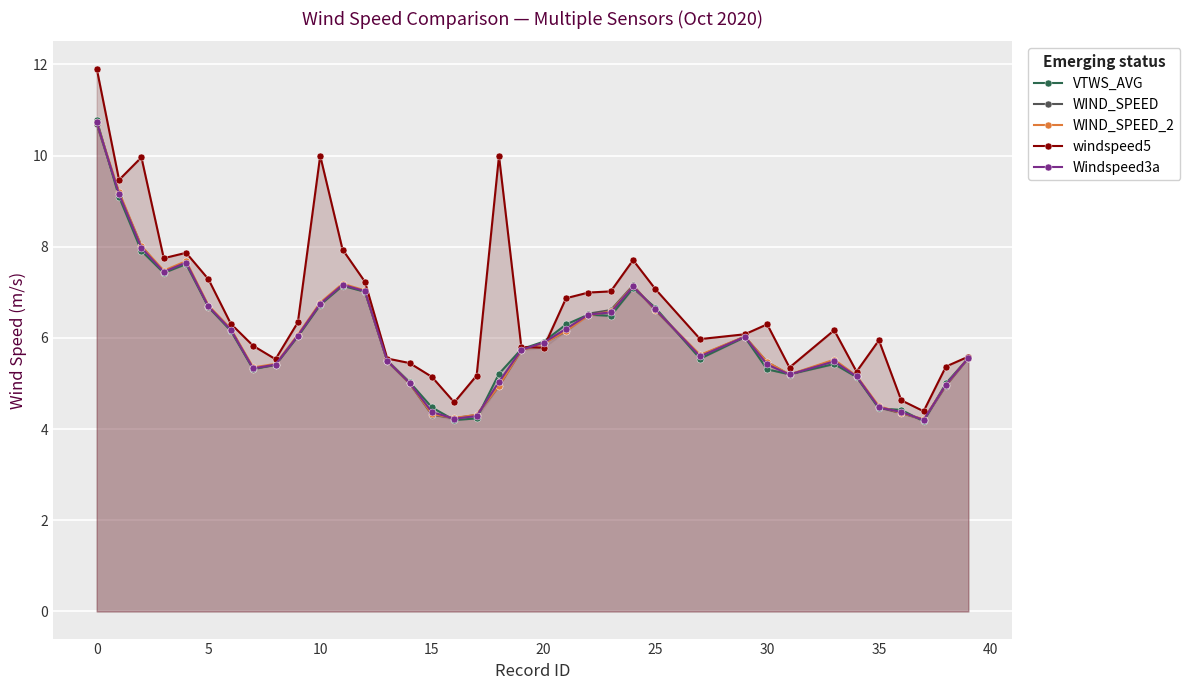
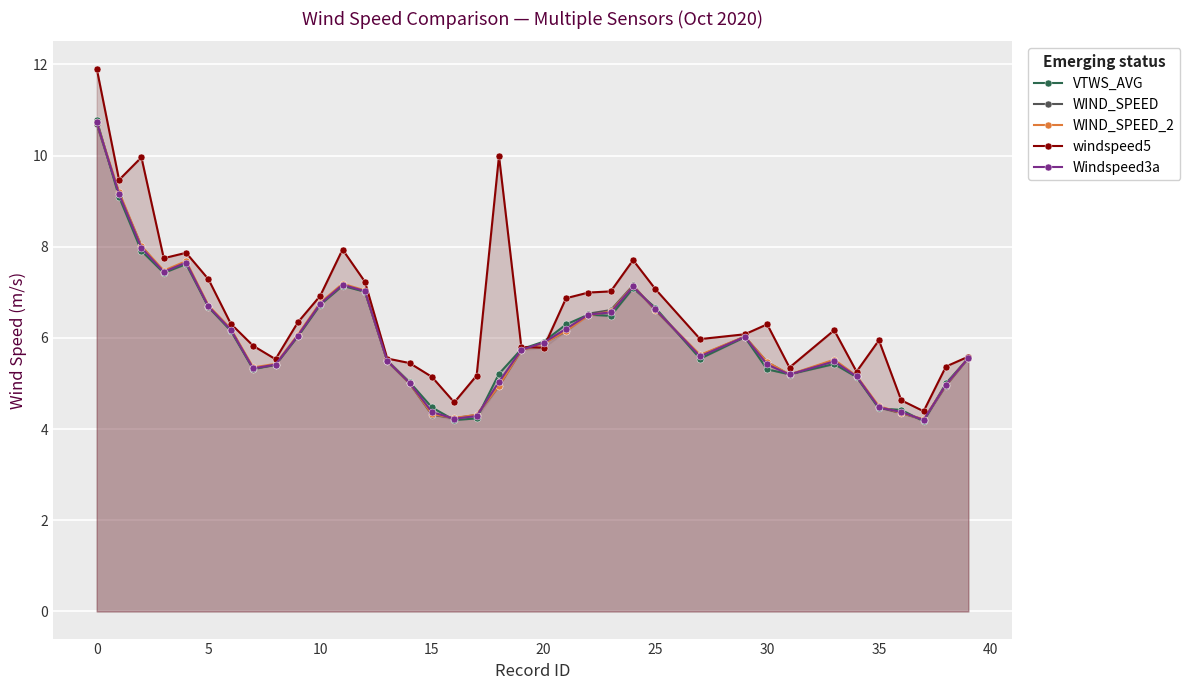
windspeed5, 10: 10.0 -> 6.9
